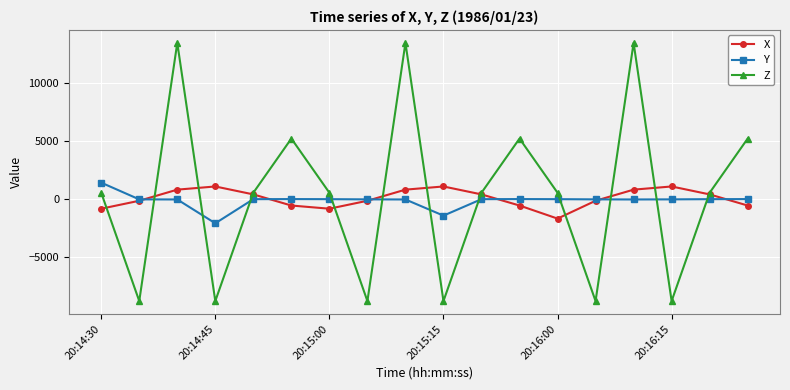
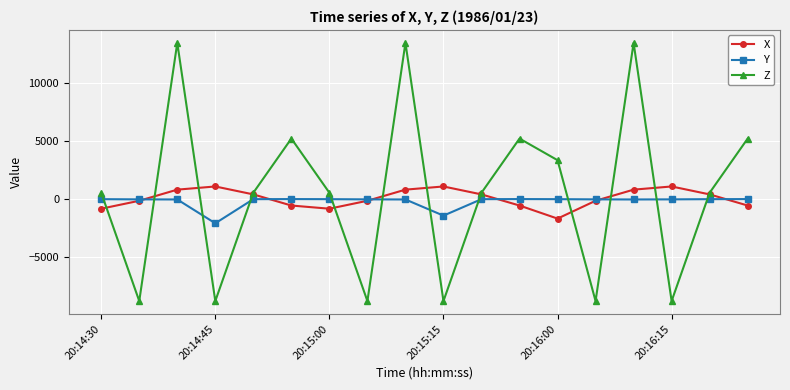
Y, 20:14:30: 1400 -> 0
Z, 20:16:00: 600 -> 3400
